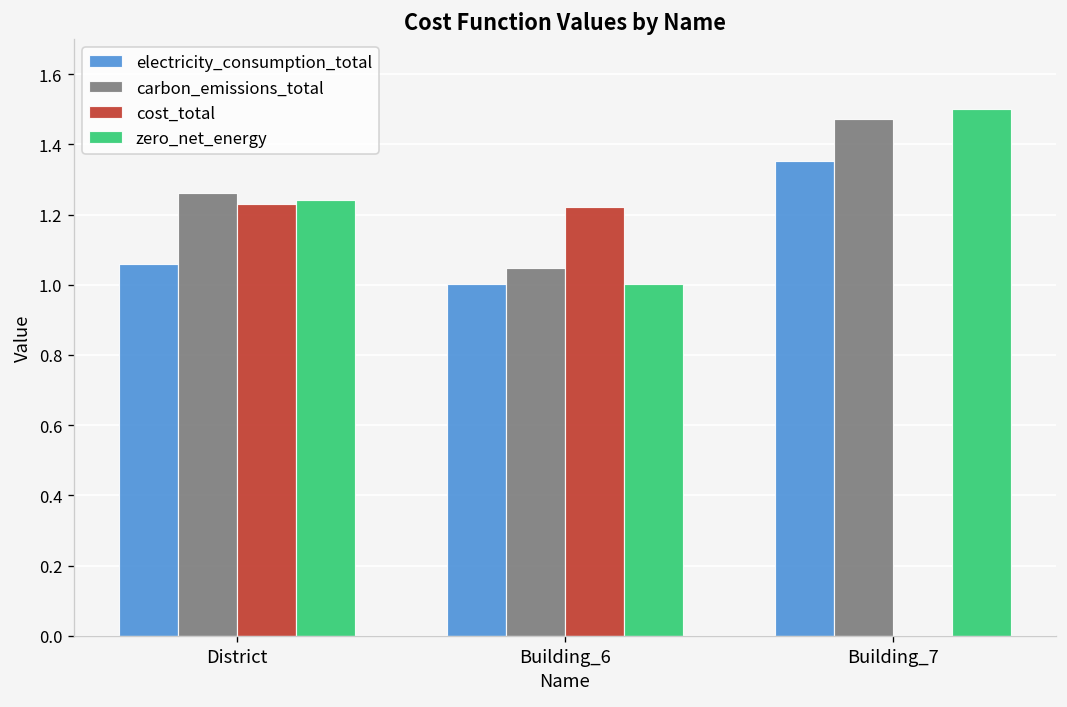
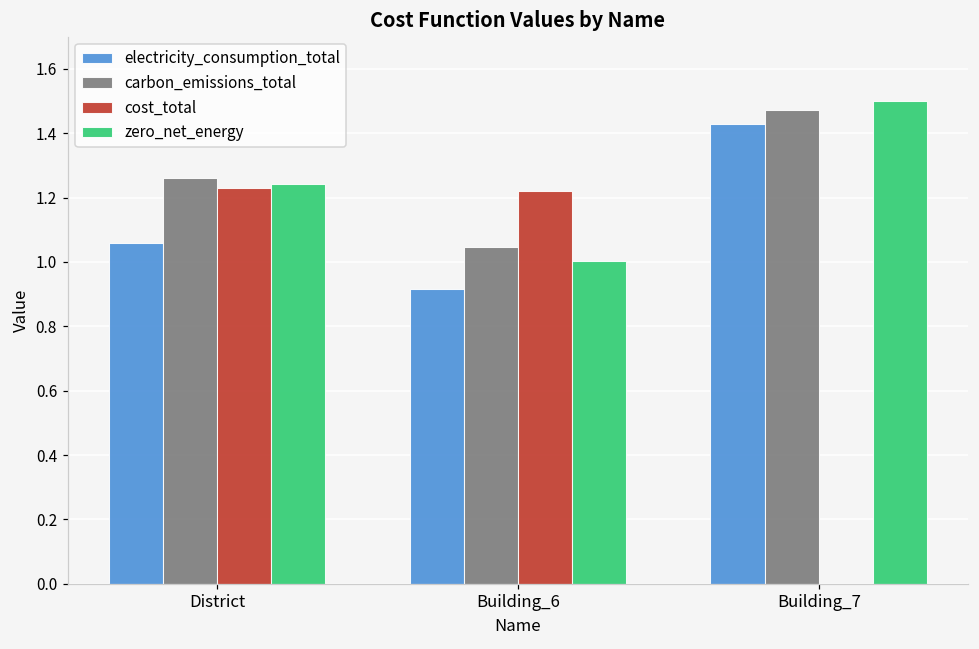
electricity_consumption_total, Building_6: 1.00 -> 0.92
electricity_consumption_total, Building_7: 1.35 -> 1.43
